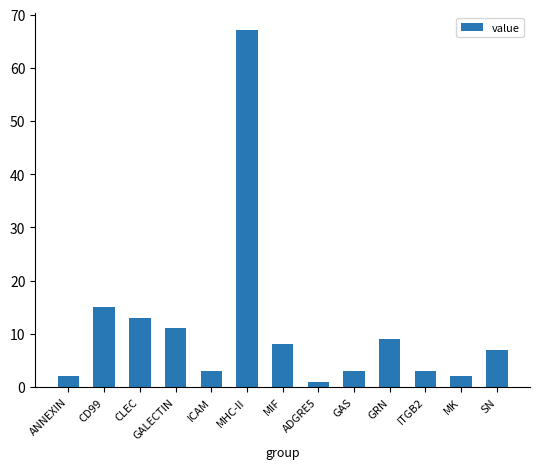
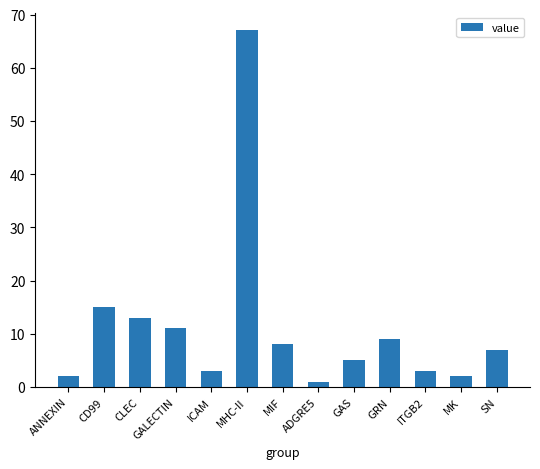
GAS: 3 -> 5
